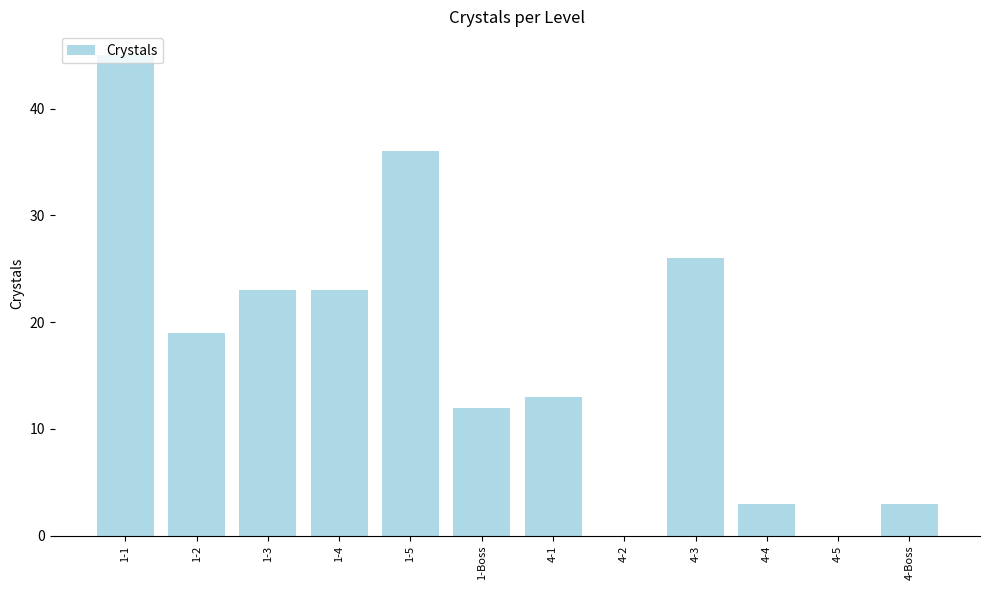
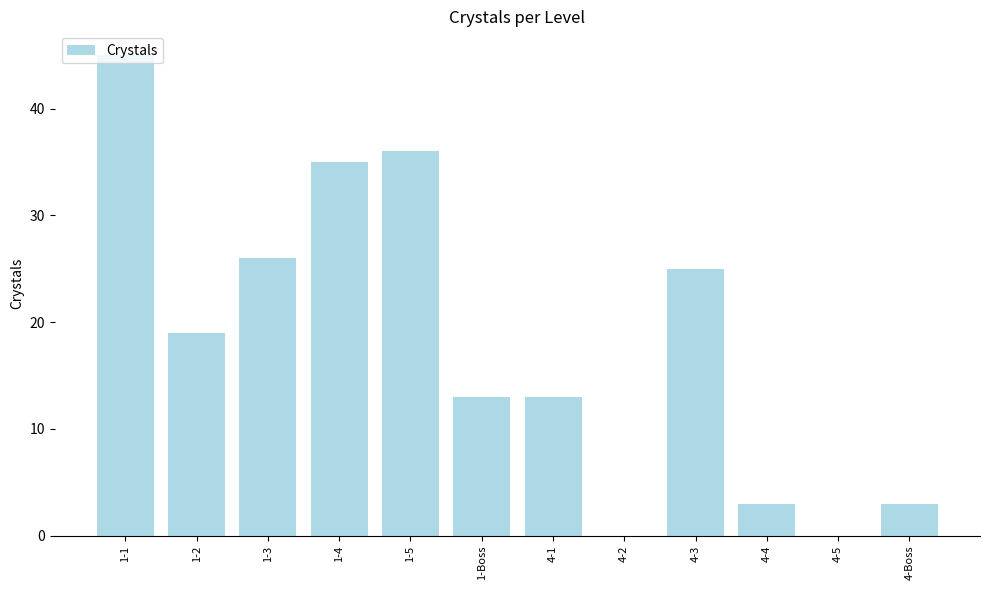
1-3: 23 -> 26
1-4: 23 -> 35
1-Boss: 12 -> 13
4-3: 26 -> 25
